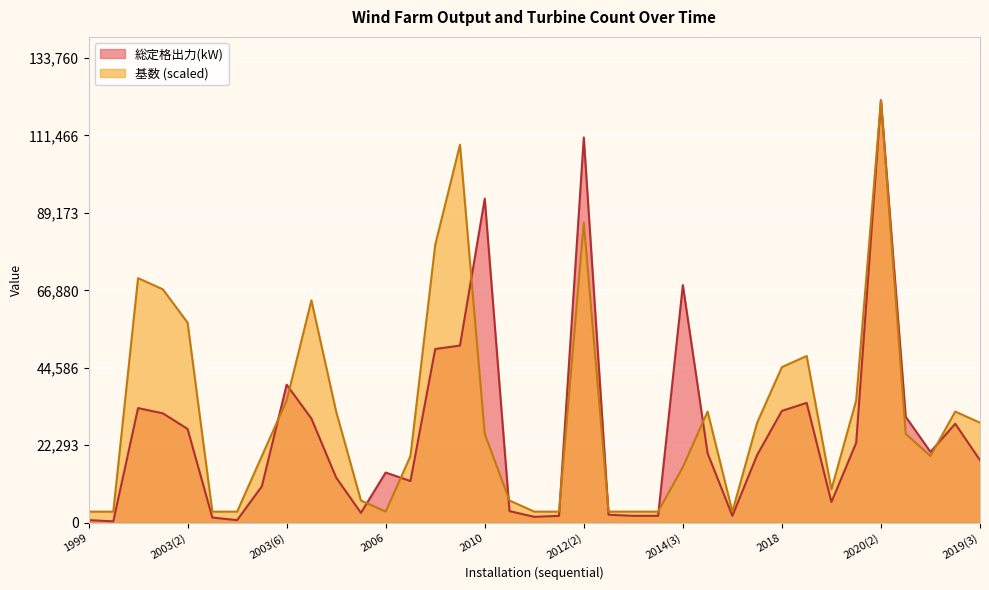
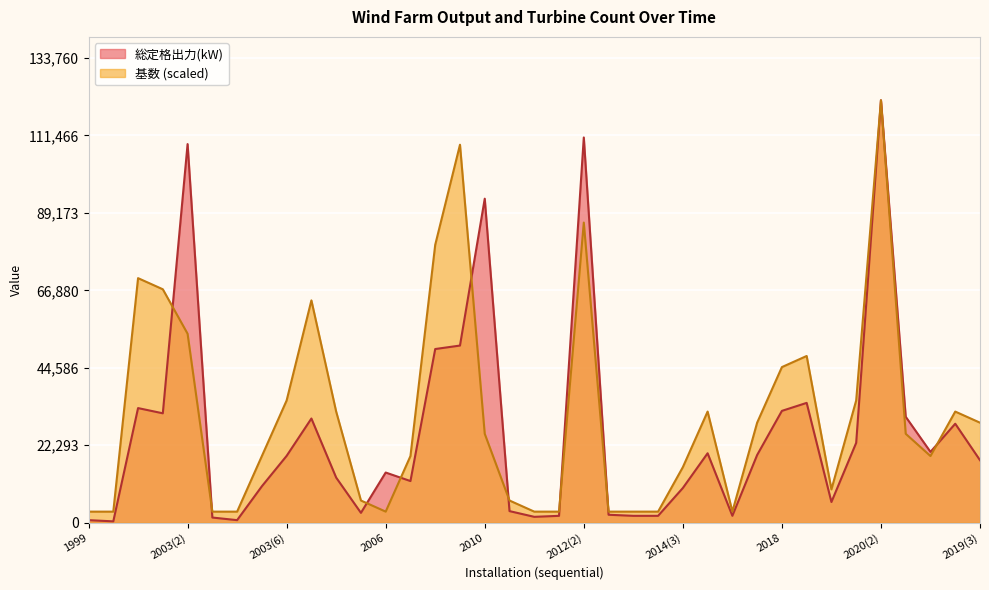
総定格出力(kW), 2003(2): 27,000 -> 109,000
基数 (scaled), 2003(2): 58,000 -> 54,000
総定格出力(kW), 2003(6): 40,000 -> 19,000
総定格出力(kW), 2014(3): 68,000 -> 10,000
